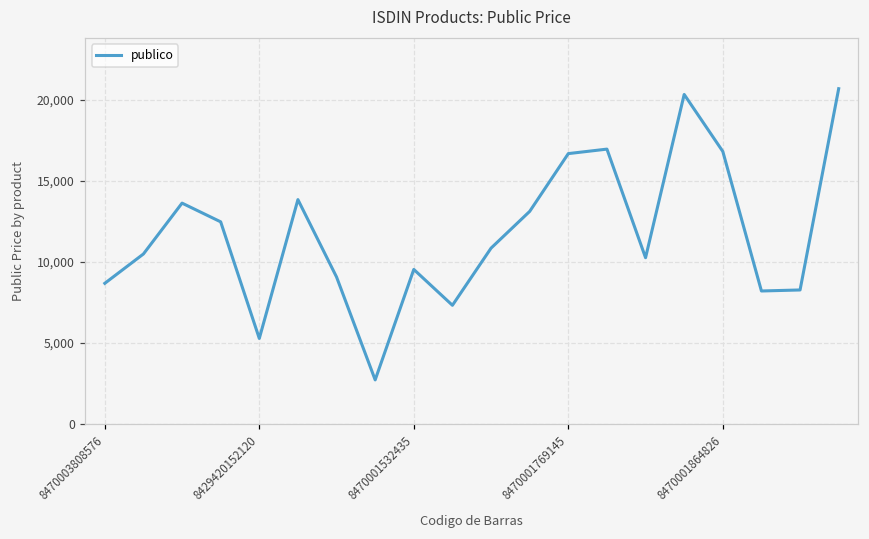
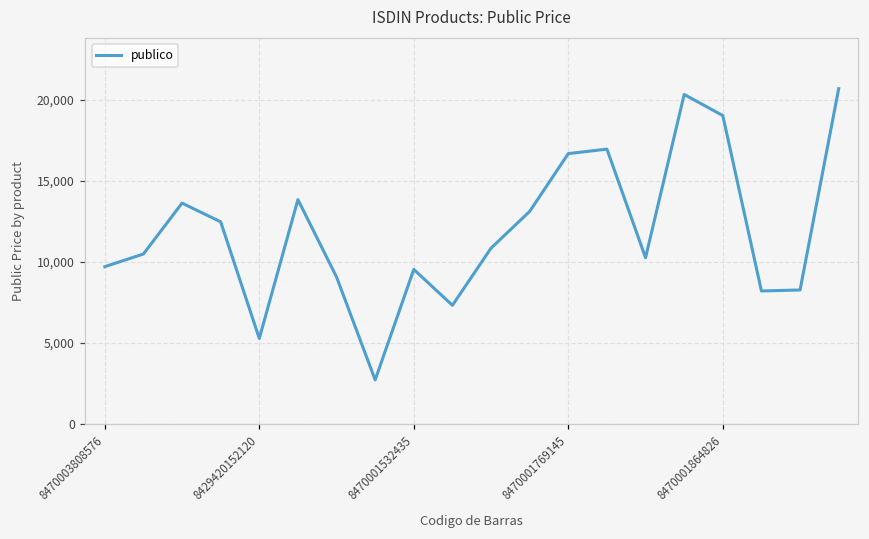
8470003808576: 8,700 -> 9,700
8470001864826: 16,800 -> 19,000
